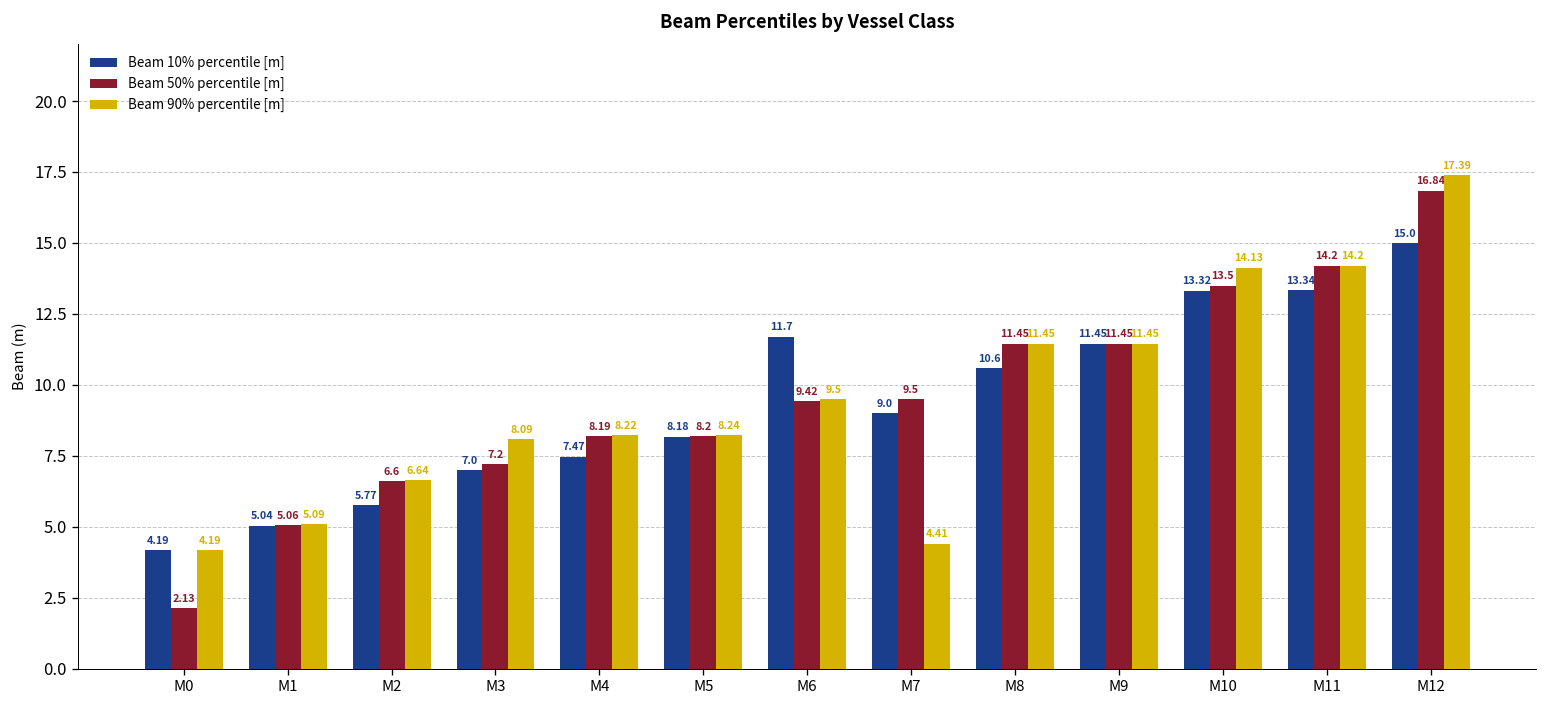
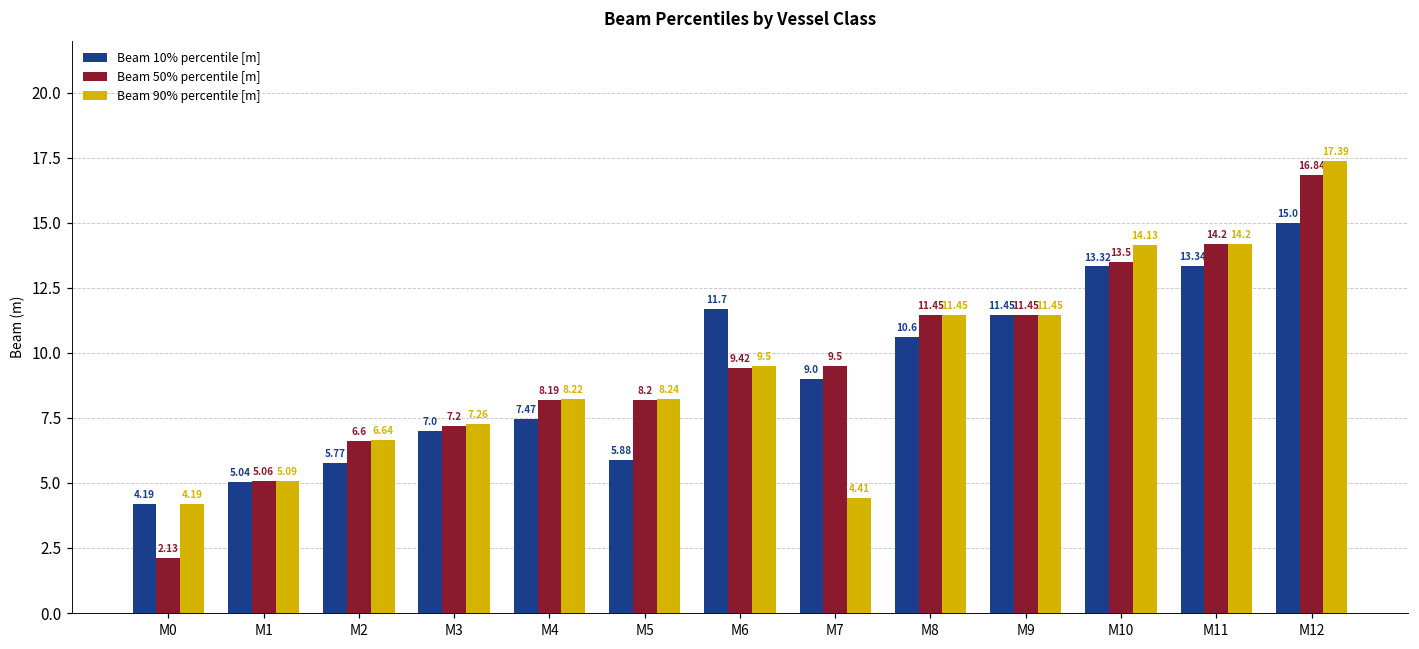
Beam 90% percentile [m], M3: 8.09 -> 7.26
Beam 10% percentile [m], M5: 8.18 -> 5.88
